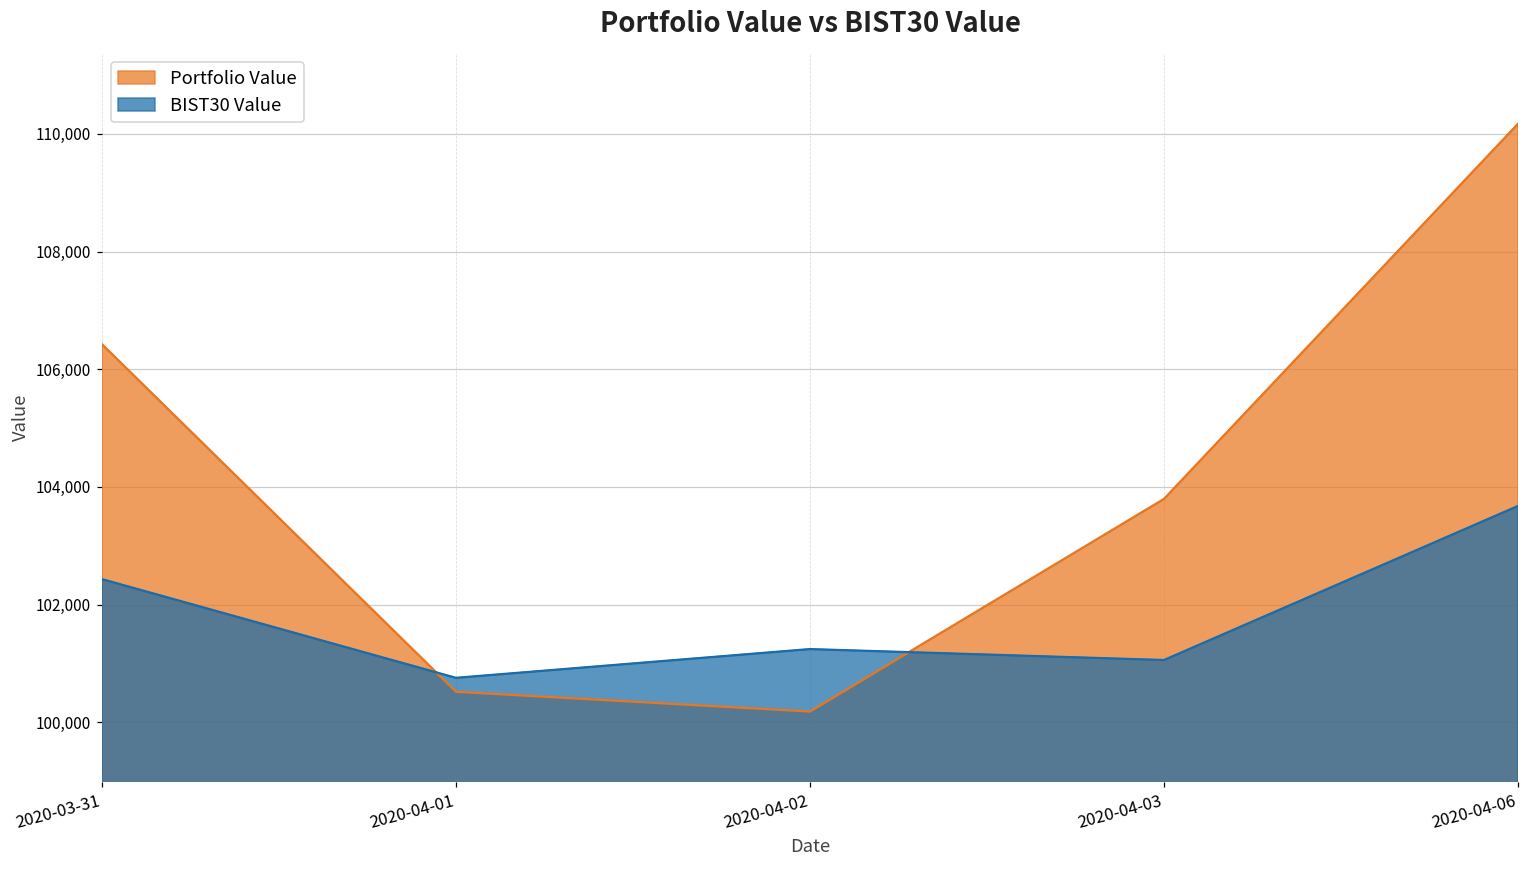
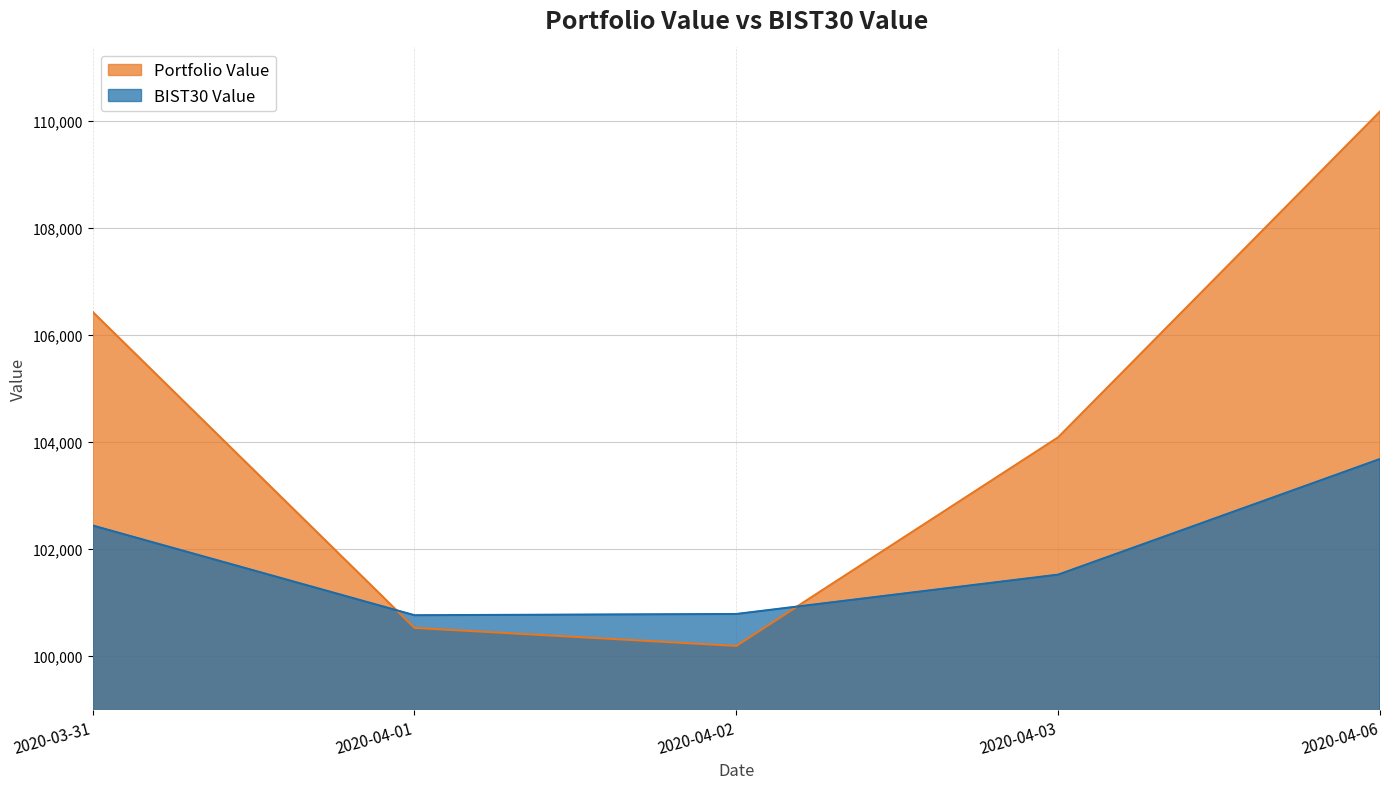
BIST30 Value, 2020-04-02: 101,200 -> 100,800
Portfolio Value, 2020-04-03: 103,800 -> 104,100
BIST30 Value, 2020-04-03: 101,100 -> 101,500
